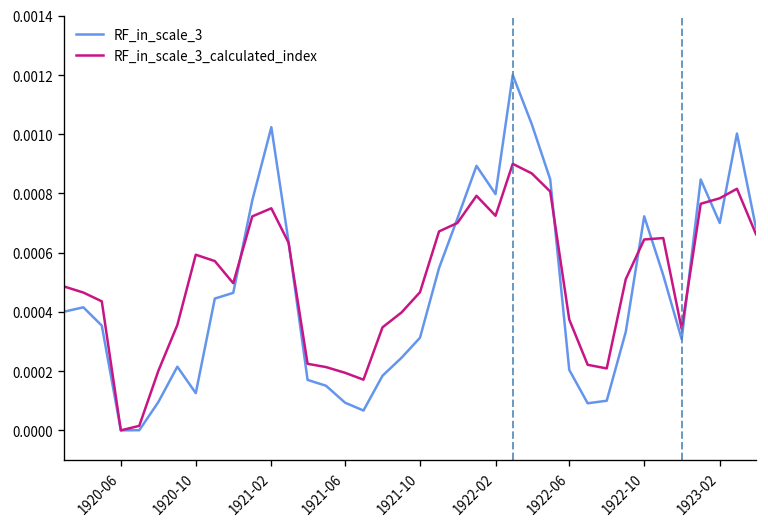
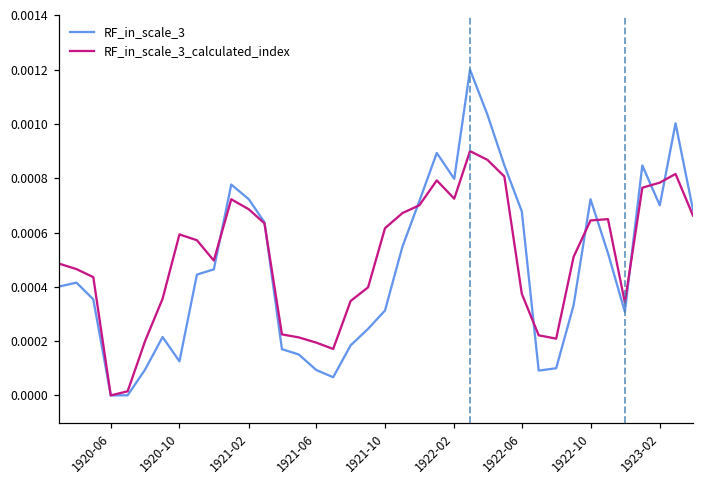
RF_in_scale_3, 1921-02: 0.00102 -> 0.00072
RF_in_scale_3_calculated_index, 1921-02: 0.00075 -> 0.00069
RF_in_scale_3_calculated_index, 1921-10: 0.00047 -> 0.00062
RF_in_scale_3, 1922-06: 0.00020 -> 0.00068
